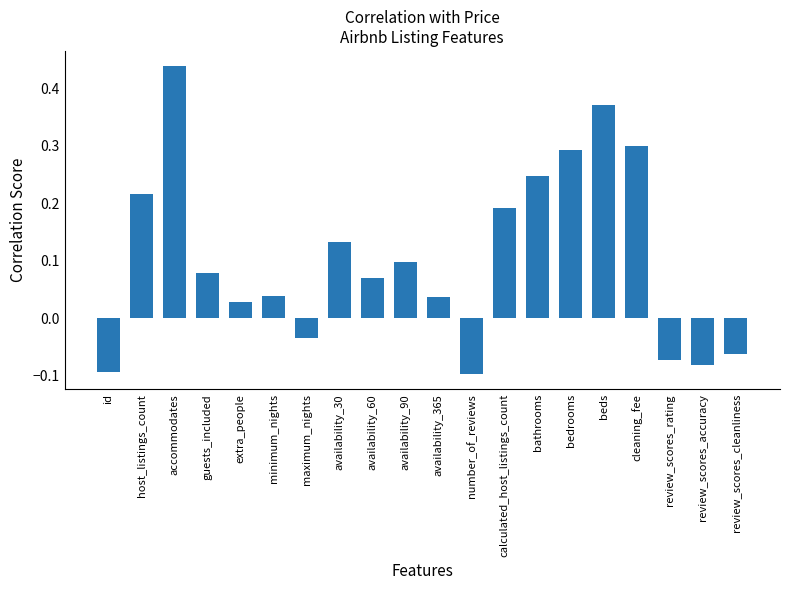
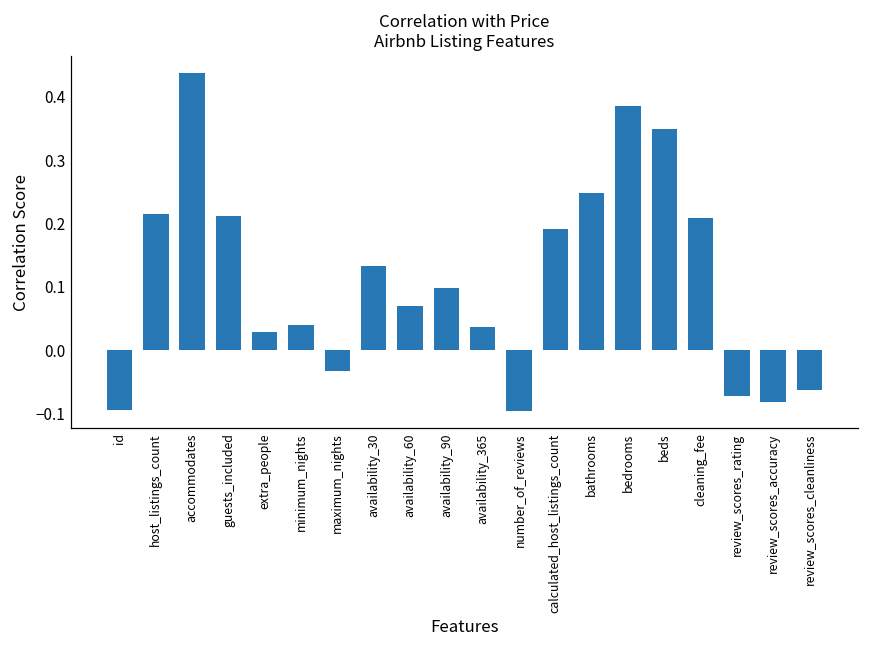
guests_included: 0.08 -> 0.21
bedrooms: 0.29 -> 0.39
beds: 0.37 -> 0.35
cleaning_fee: 0.30 -> 0.21
